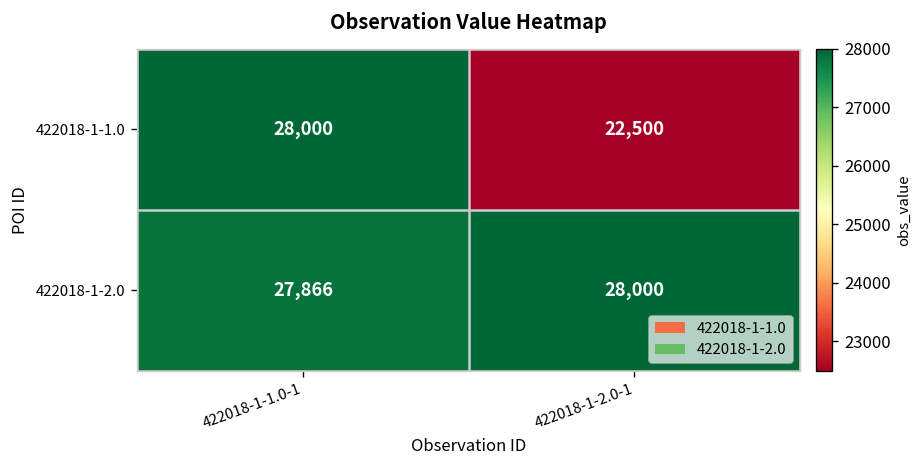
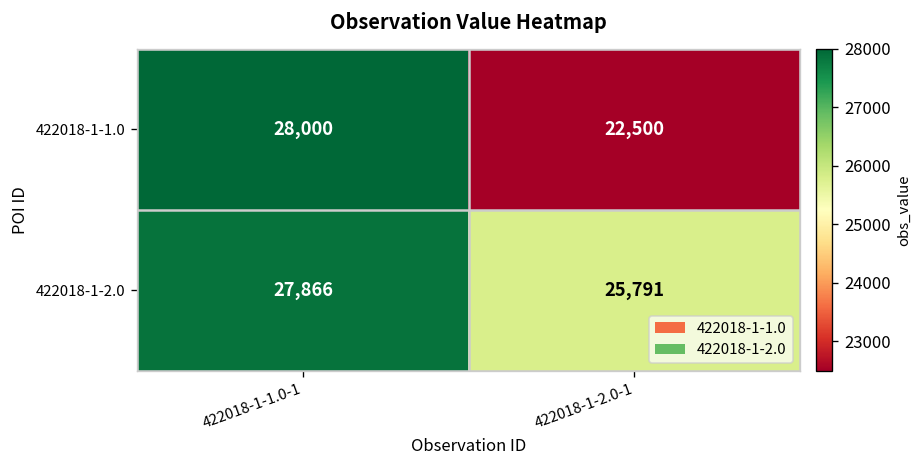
422018-1-2.0, 422018-1-2.0-1: 28,000 -> 25,791
